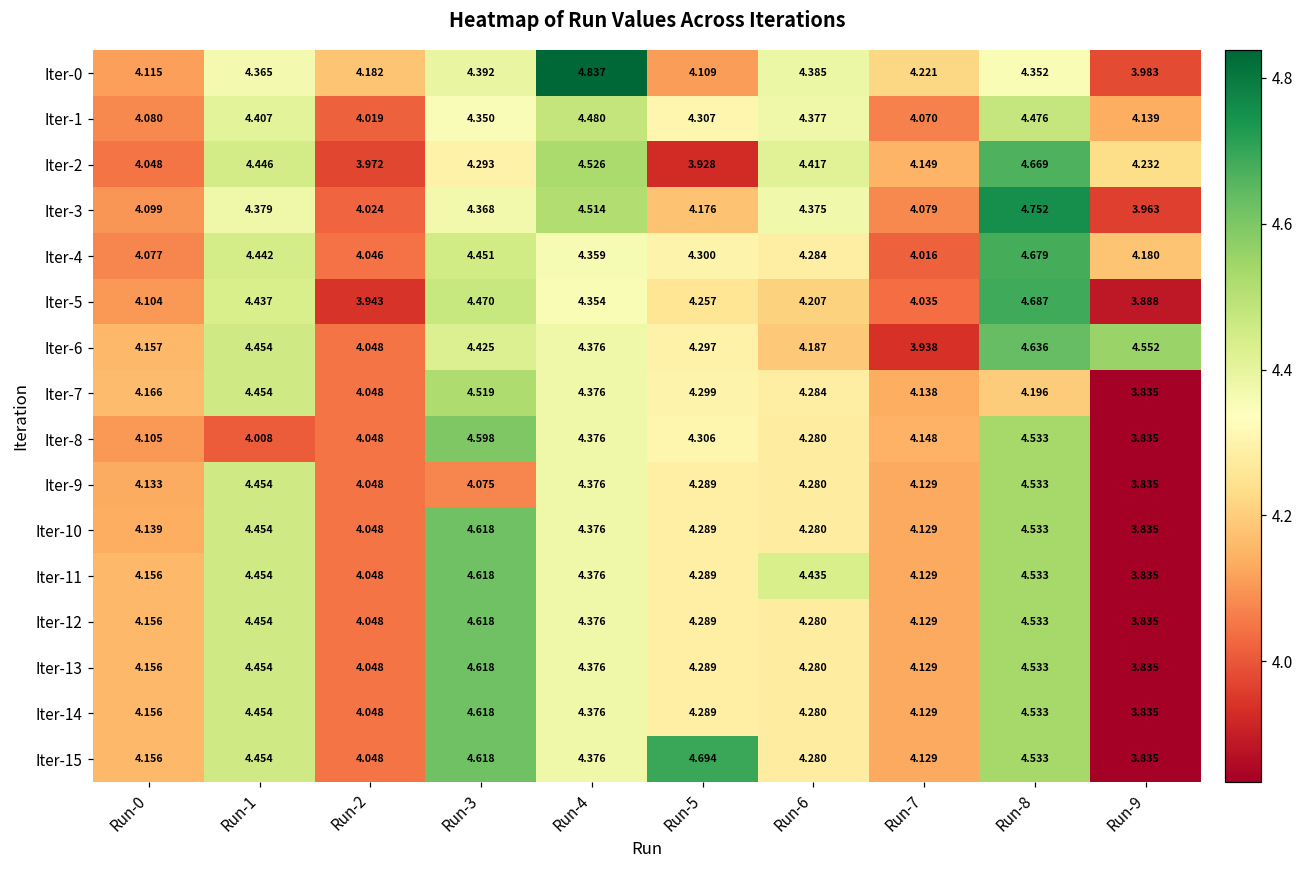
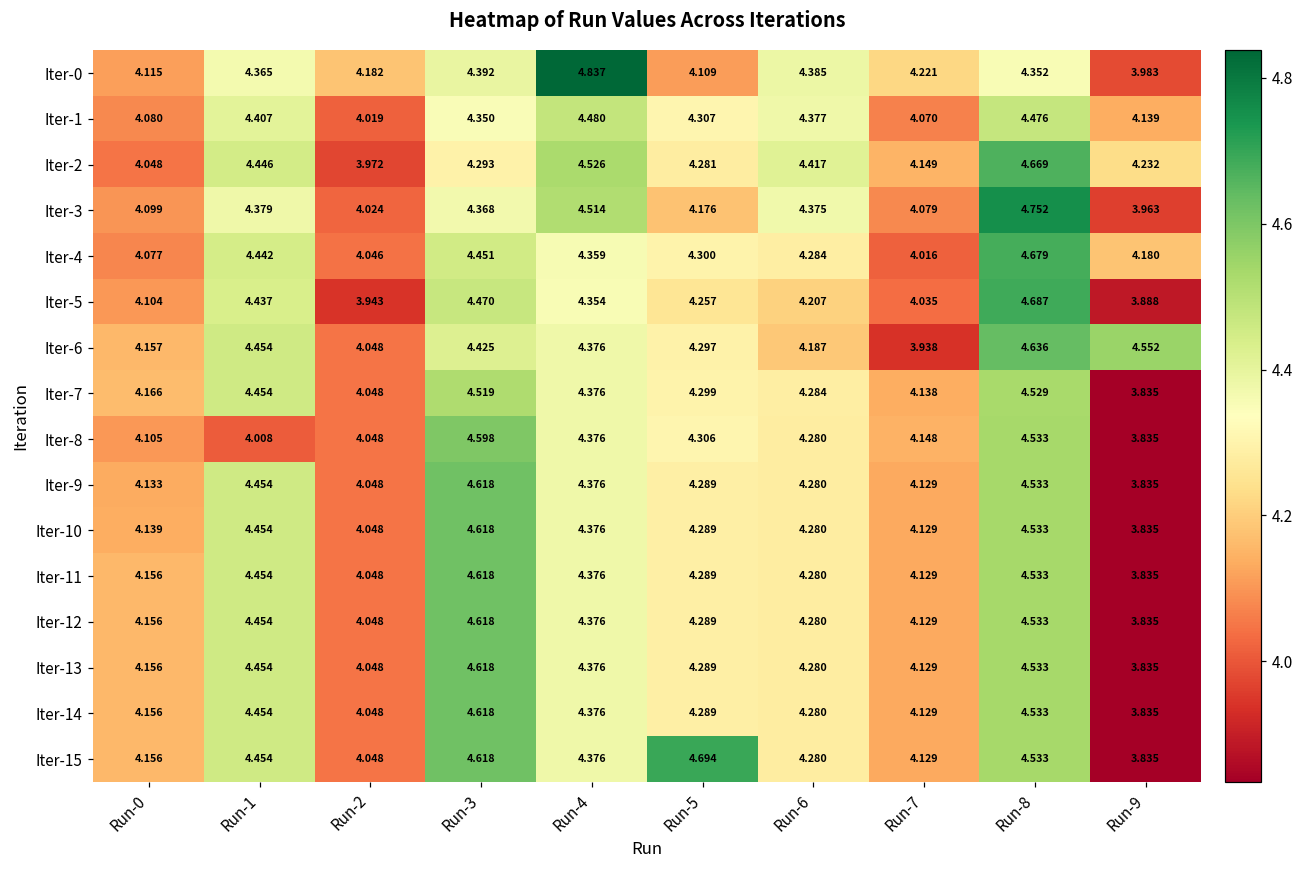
Iter-2, Run-5: 3.928 -> 4.281
Iter-7, Run-8: 4.196 -> 4.529
Iter-9, Run-3: 4.075 -> 4.618
Iter-11, Run-6: 4.435 -> 4.280
